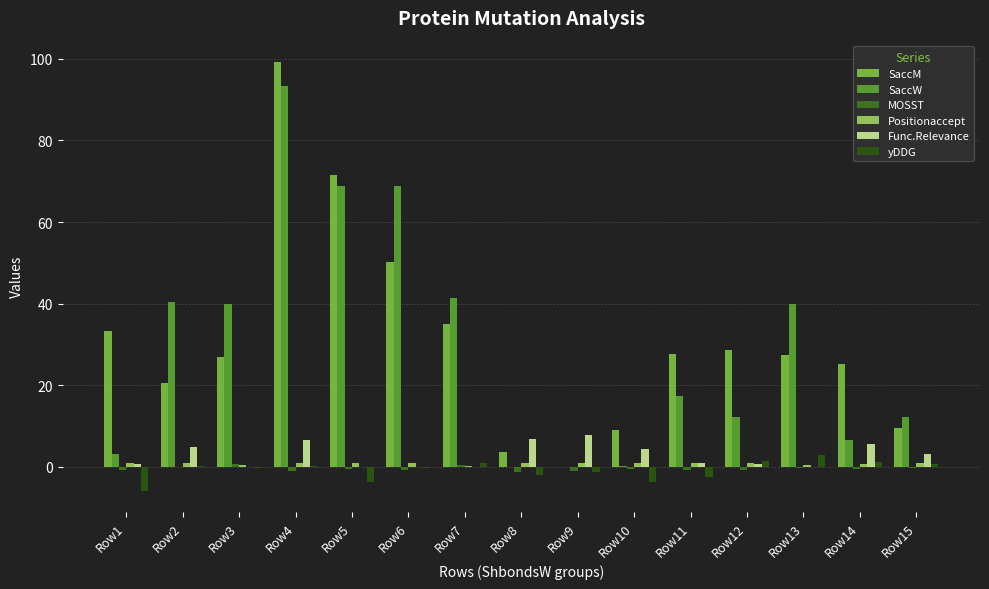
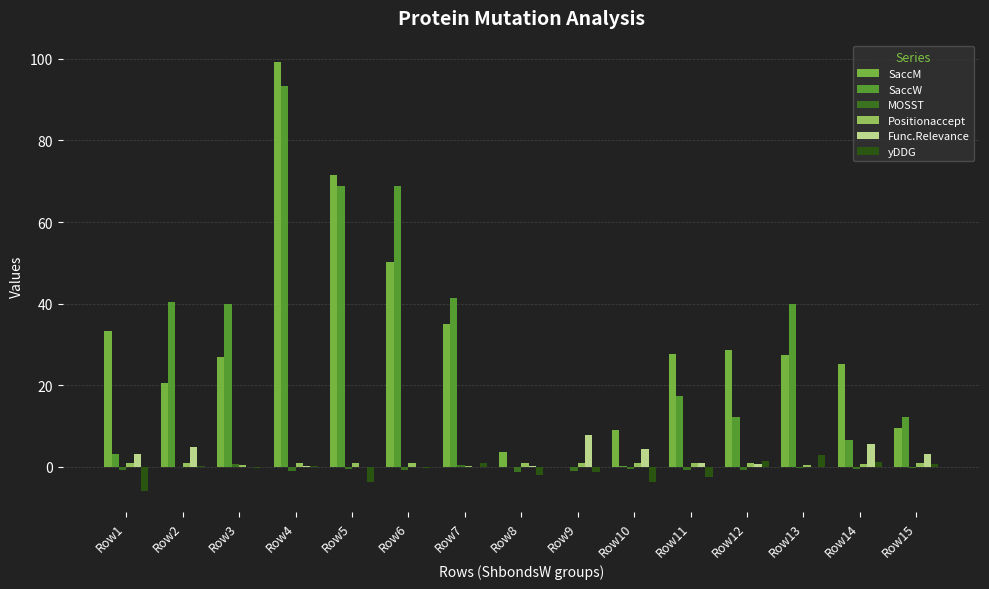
Func.Relevance, Row1: 1 -> 3
Func.Relevance, Row4: 7 -> 0
Func.Relevance, Row8: 7 -> 0
